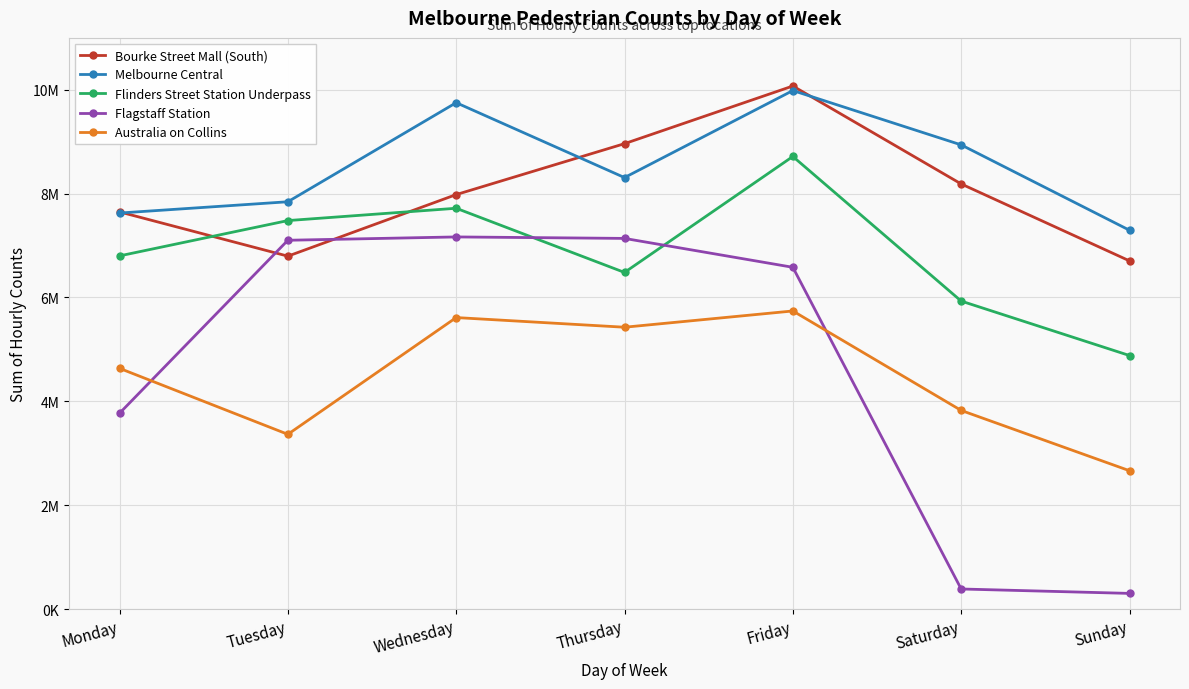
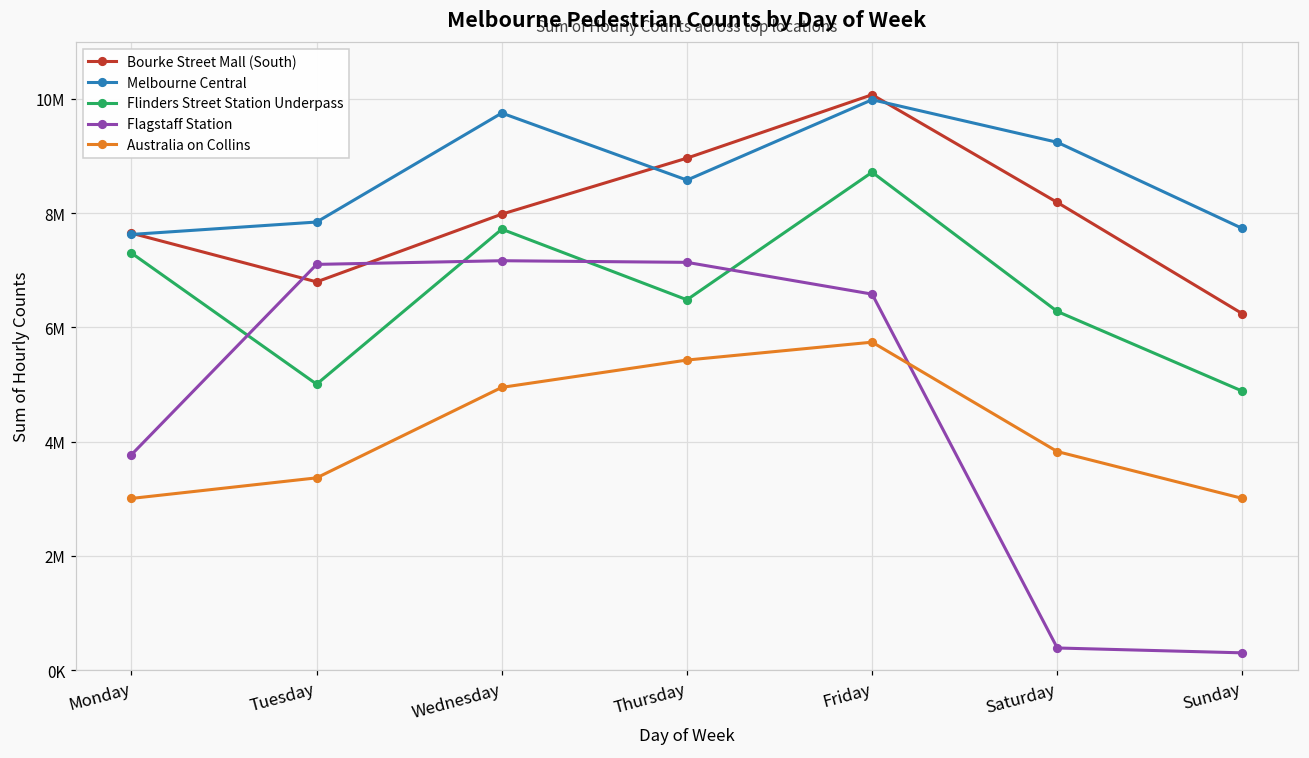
Flinders Street Station Underpass, Monday: 6800000 -> 7300000
Australia on Collins, Monday: 4600000 -> 3000000
Flinders Street Station Underpass, Tuesday: 7500000 -> 5000000
Australia on Collins, Wednesday: 5600000 -> 4900000
Melbourne Central, Thursday: 8300000 -> 8600000
Melbourne Central, Saturday: 8900000 -> 9200000
Flinders Street Station Underpass, Saturday: 5900000 -> 6300000
Bourke Street Mall (South), Sunday: 6700000 -> 6200000
Melbourne Central, Sunday: 7300000 -> 7700000
Australia on Collins, Sunday: 2700000 -> 3000000
